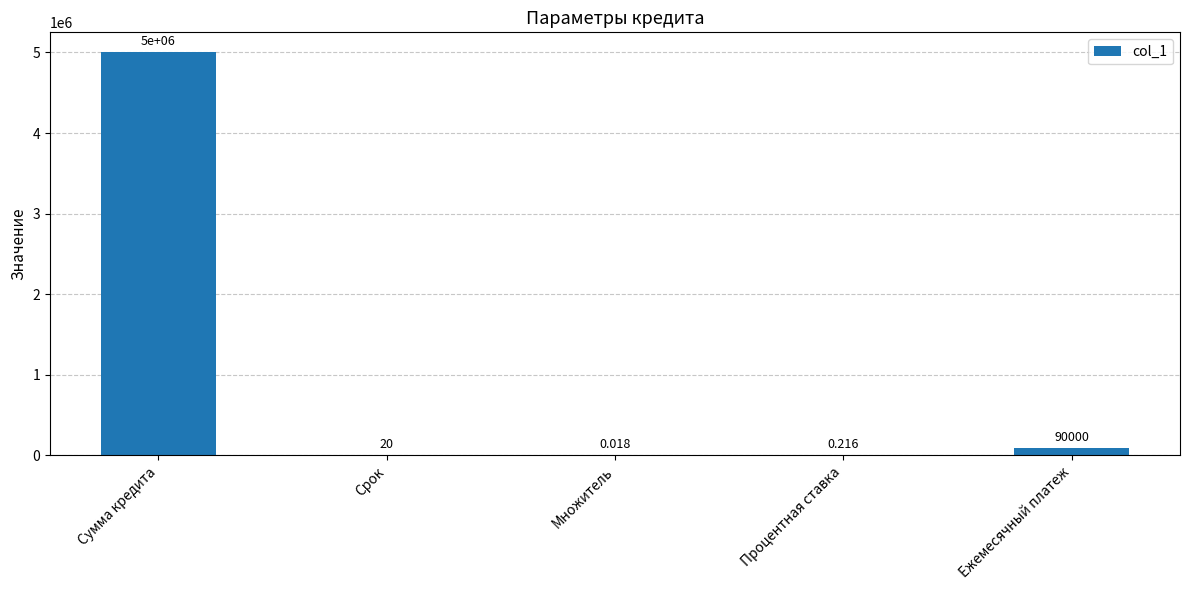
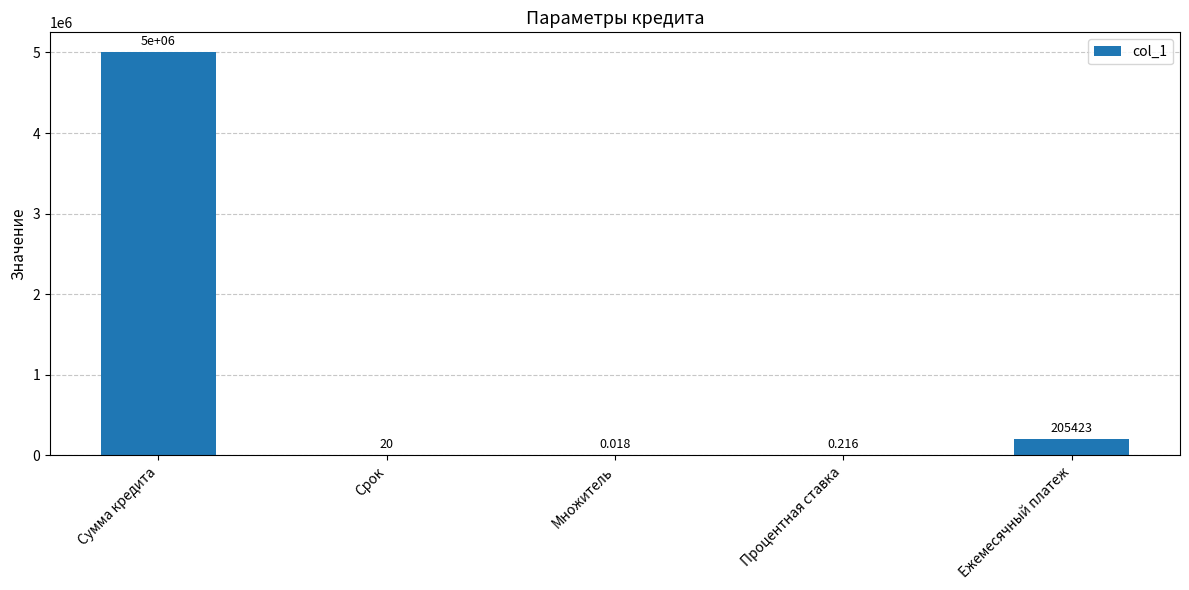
Ежемесячный платеж: 90000 -> 205423
